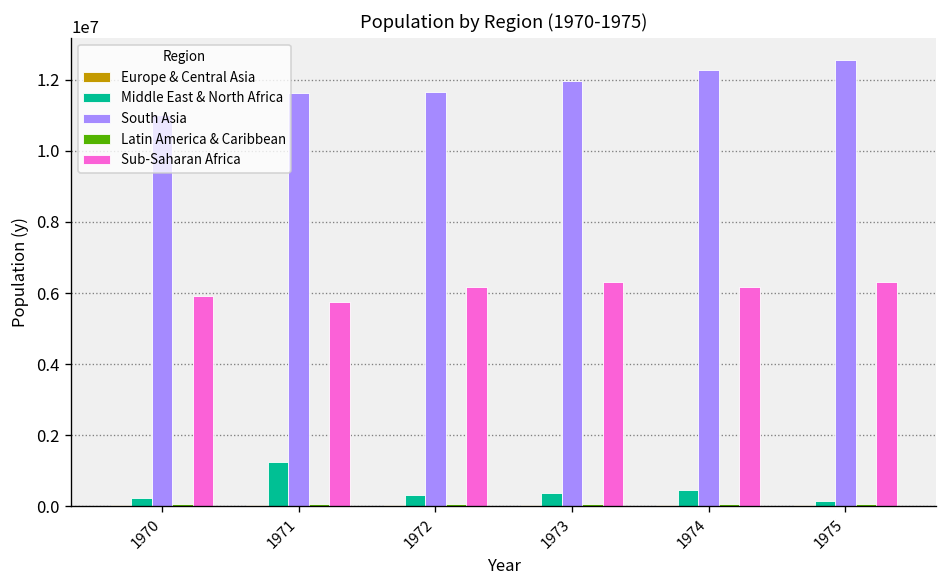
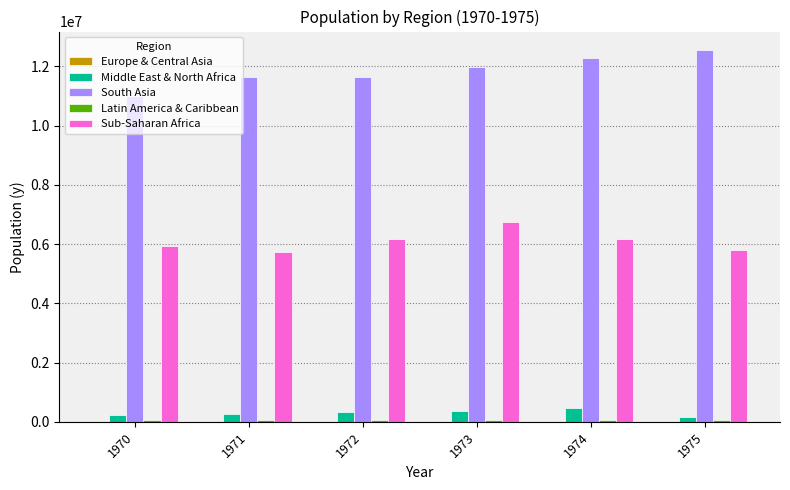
Middle East & North Africa, 1971: 1200000 -> 300000
Sub-Saharan Africa, 1973: 6300000 -> 6800000
Sub-Saharan Africa, 1975: 6300000 -> 5800000
